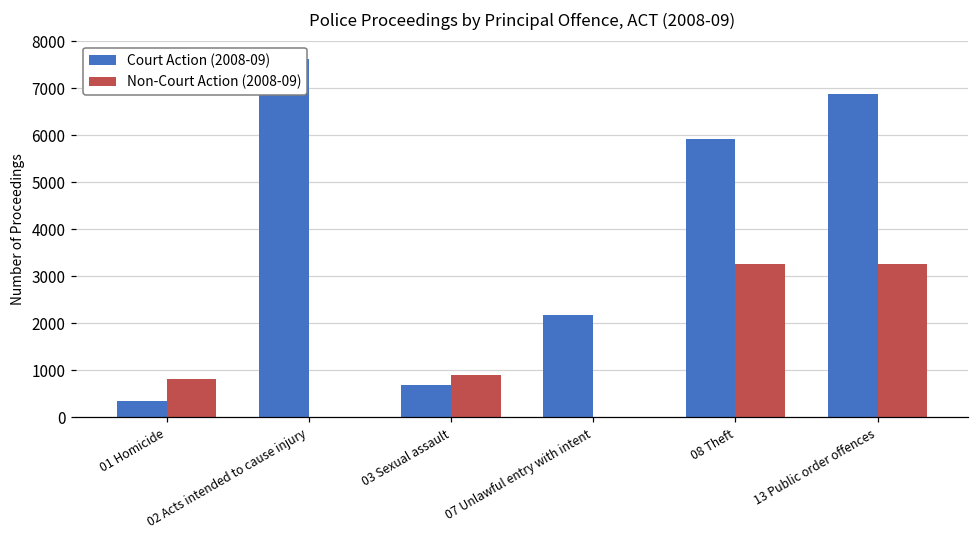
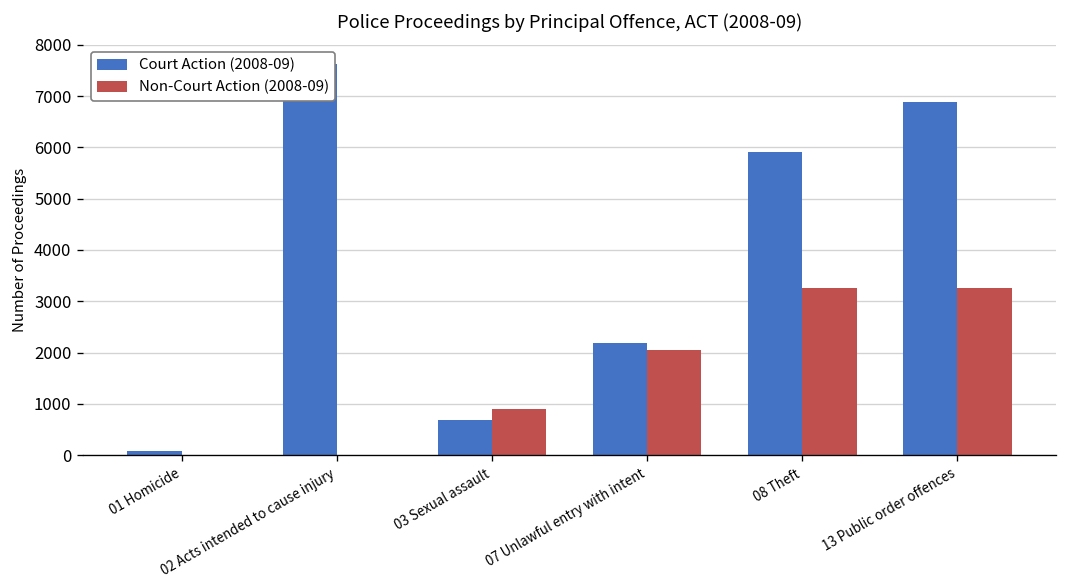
Court Action (2008-09), 01 Homicide: 300 -> 100
Non-Court Action (2008-09), 01 Homicide: 800 -> 0
Non-Court Action (2008-09), 07 Unlawful entry with intent: 0 -> 2100
